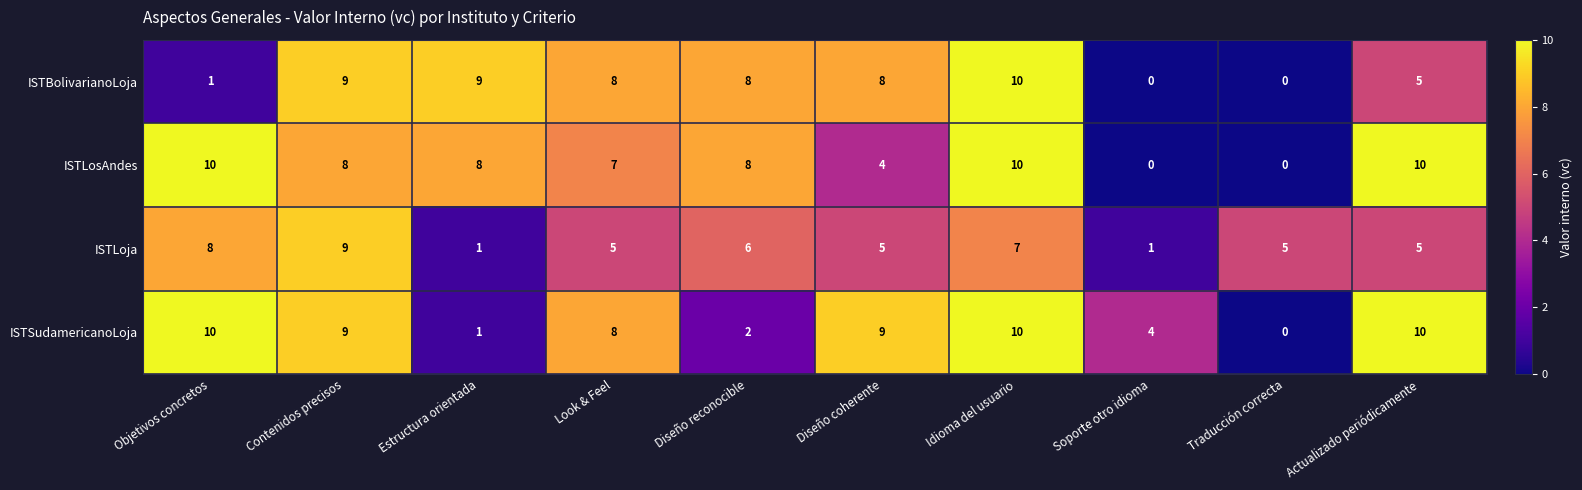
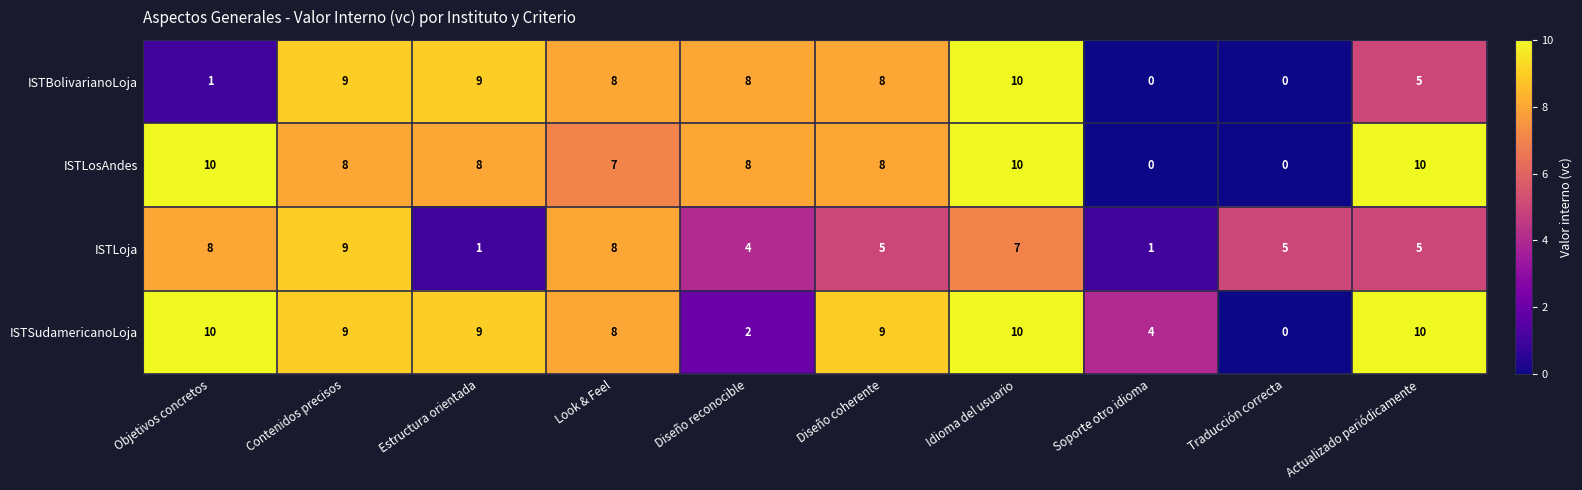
ISTLosAndes, Diseño coherente: 4 -> 8
ISTLoja, Look & Feel: 5 -> 8
ISTLoja, Diseño reconocible: 6 -> 4
ISTSudamericanoLoja, Estructura orientada: 1 -> 9
